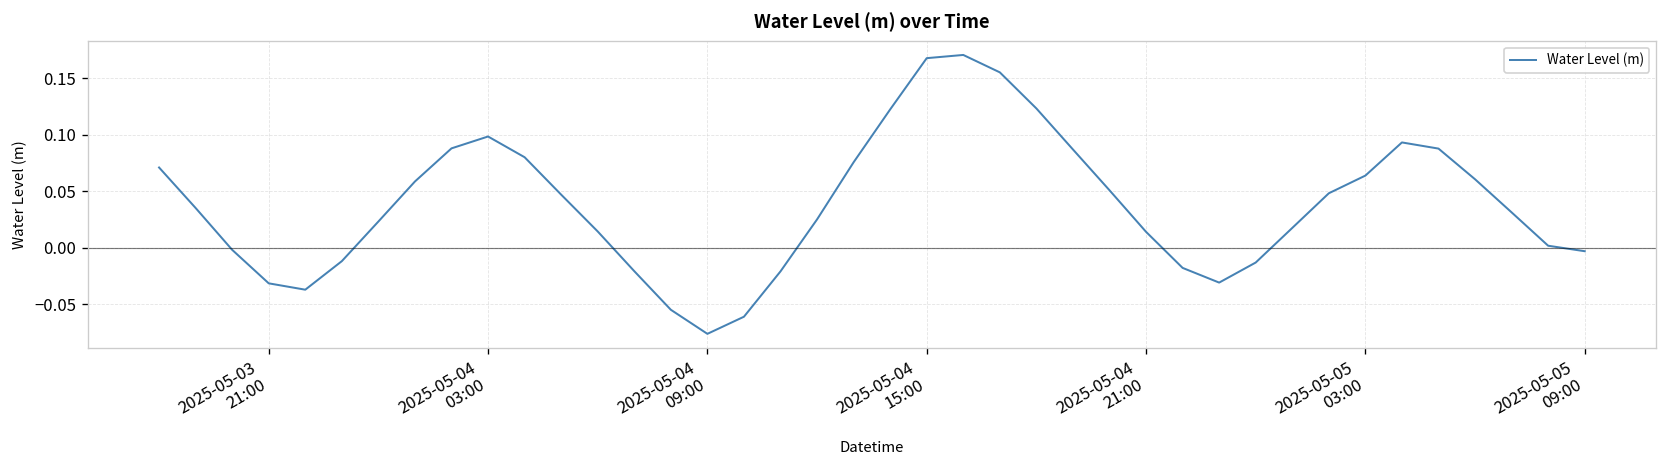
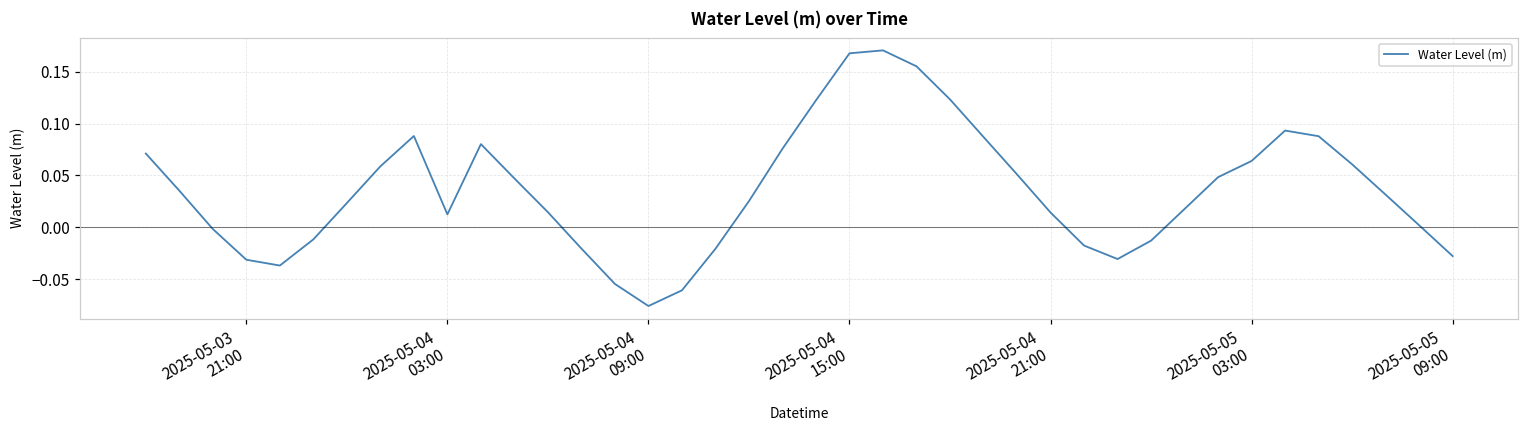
2025-05-04 03:00: 0.10 -> 0.01
2025-05-05 09:00: 0.00 -> -0.03
